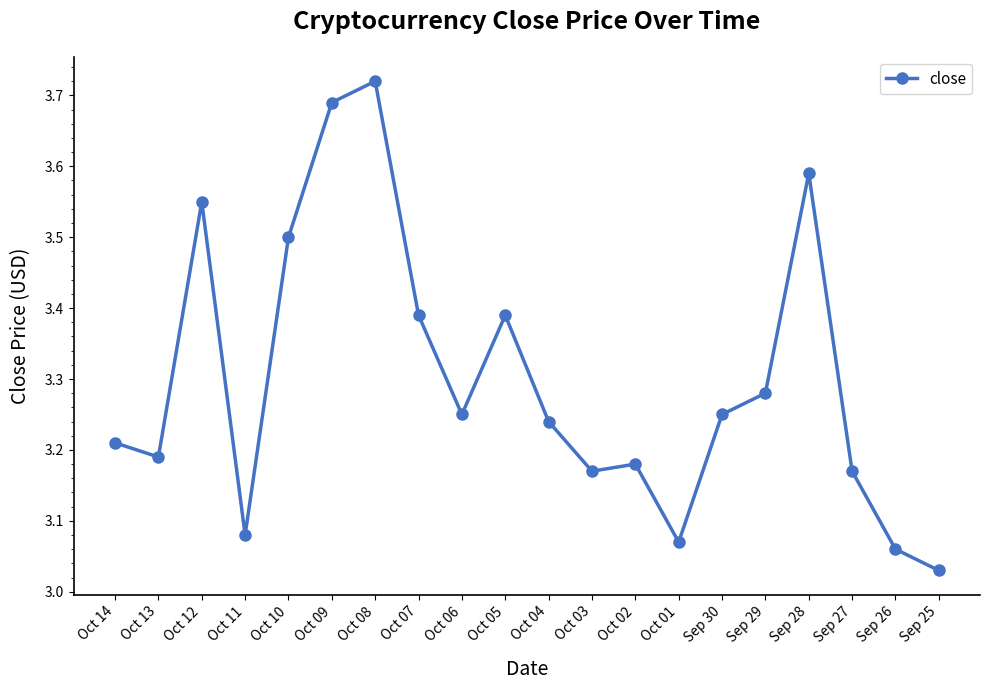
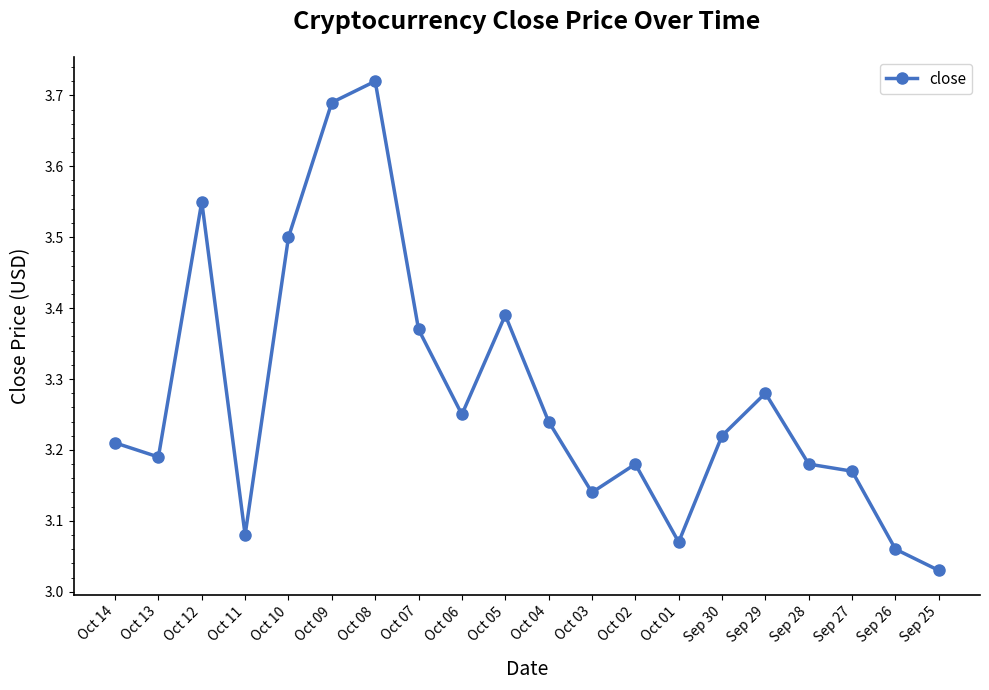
Oct 07: 3.39 -> 3.37
Oct 03: 3.17 -> 3.14
Sep 30: 3.25 -> 3.22
Sep 28: 3.59 -> 3.18
